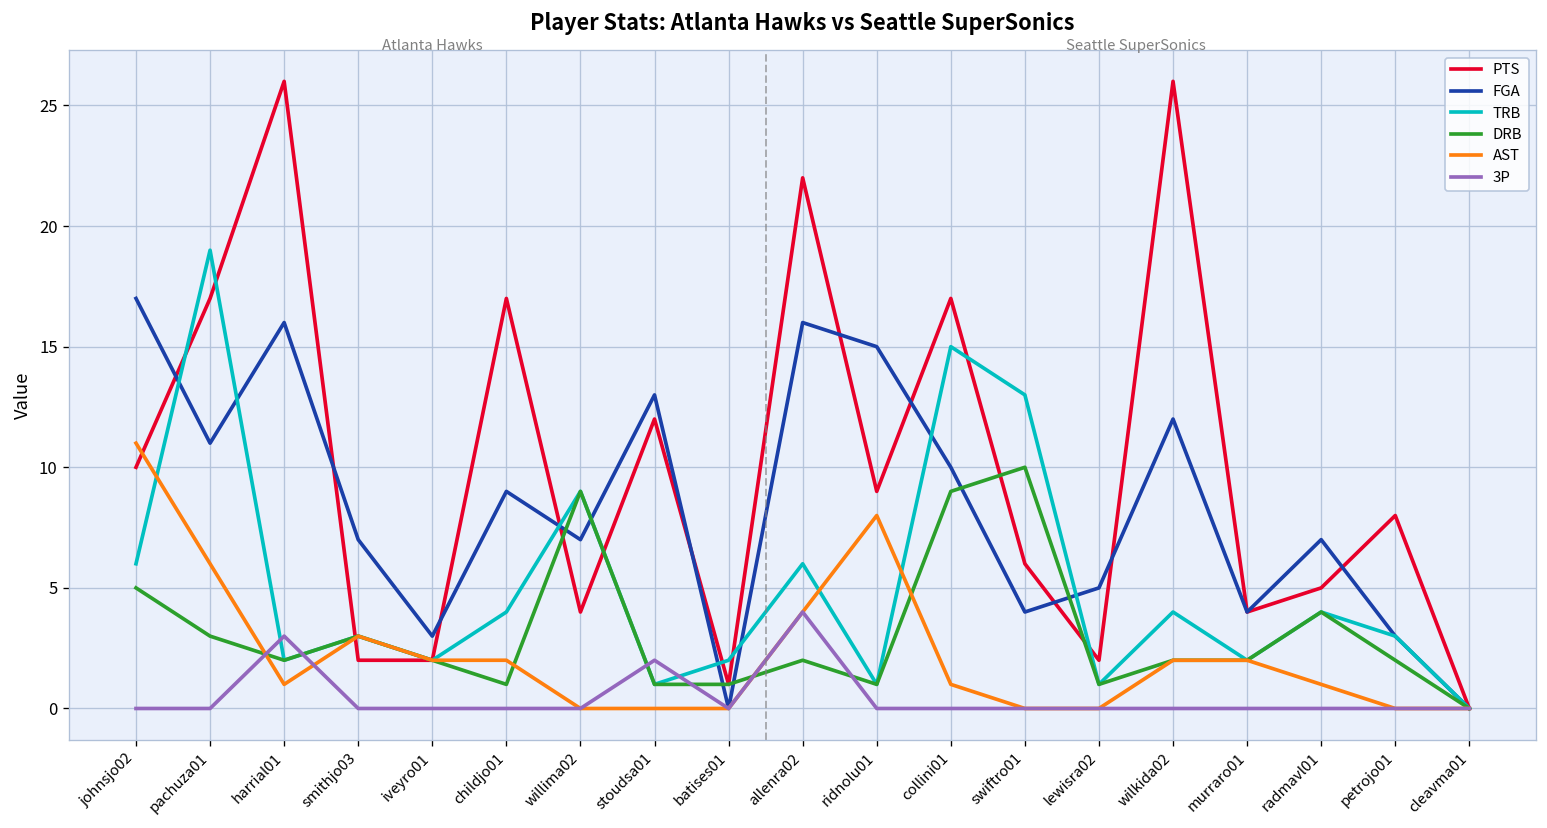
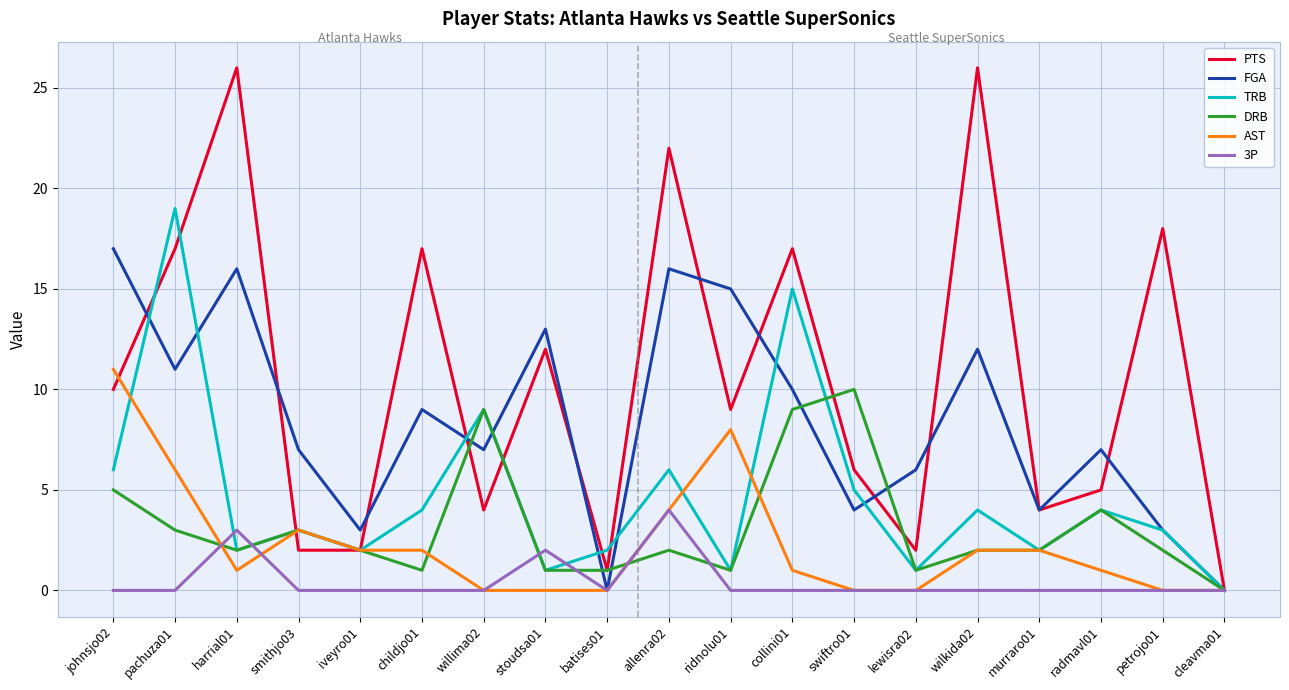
TRB, swiftro01: 13 -> 5
FGA, lewisra02: 5 -> 6
PTS, petrojo01: 8 -> 18
